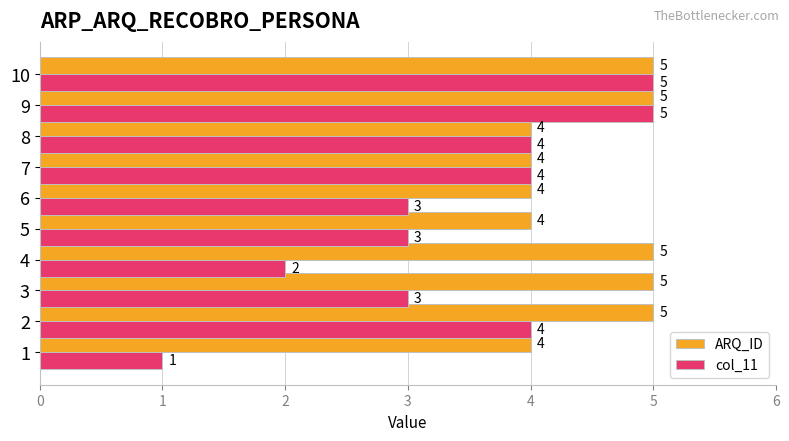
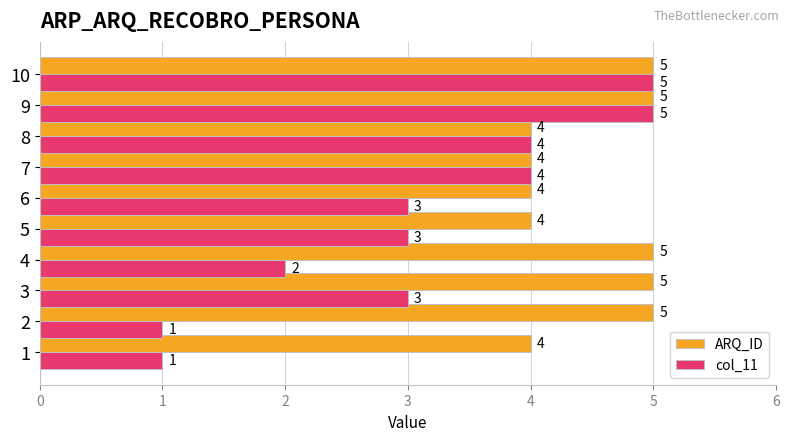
col_11, 2: 4 -> 1
